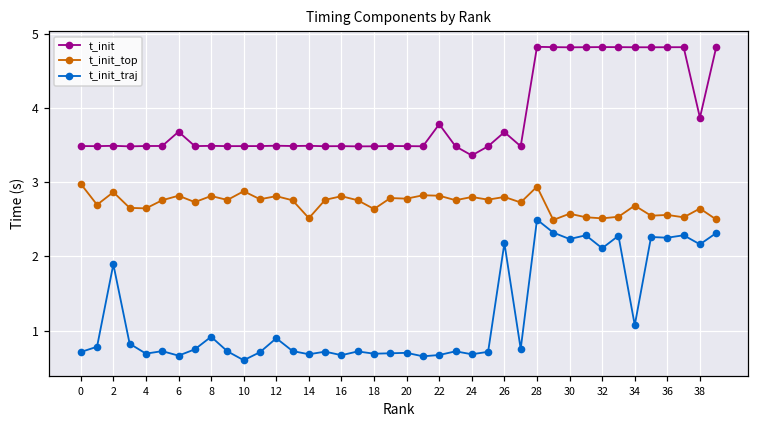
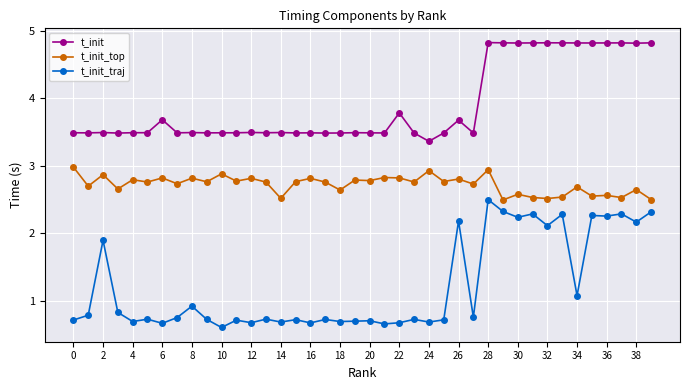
t_init_top, 4: 2.6 -> 2.8
t_init_traj, 12: 0.9 -> 0.7
t_init_top, 24: 2.8 -> 2.9
t_init, 38: 3.9 -> 4.8
